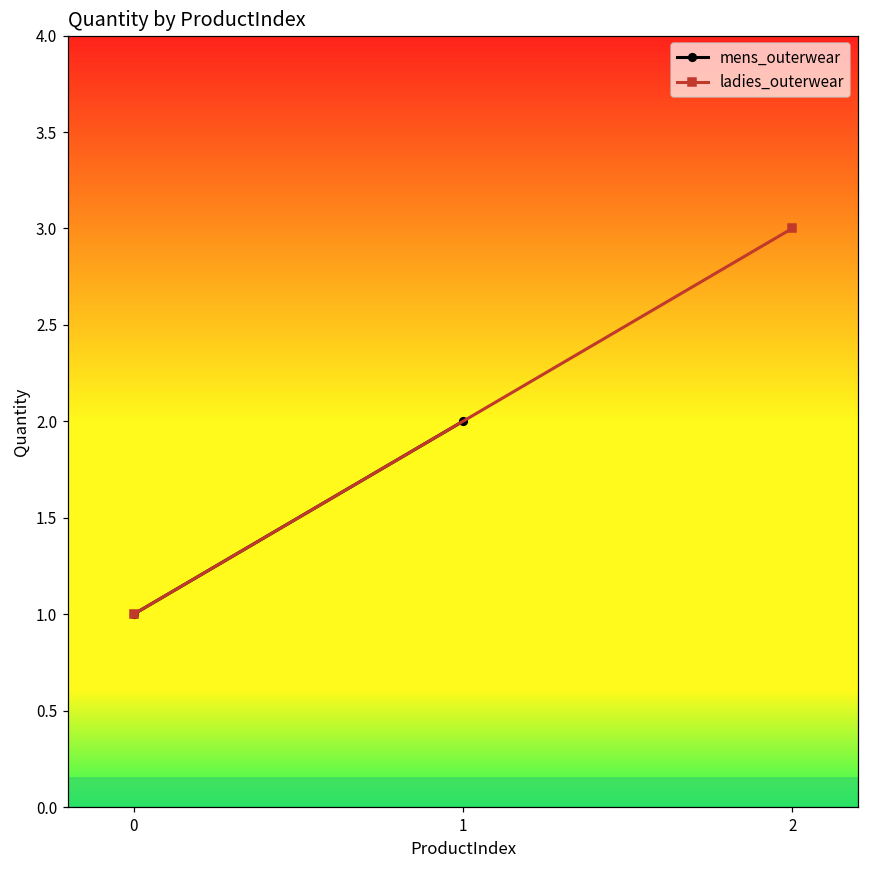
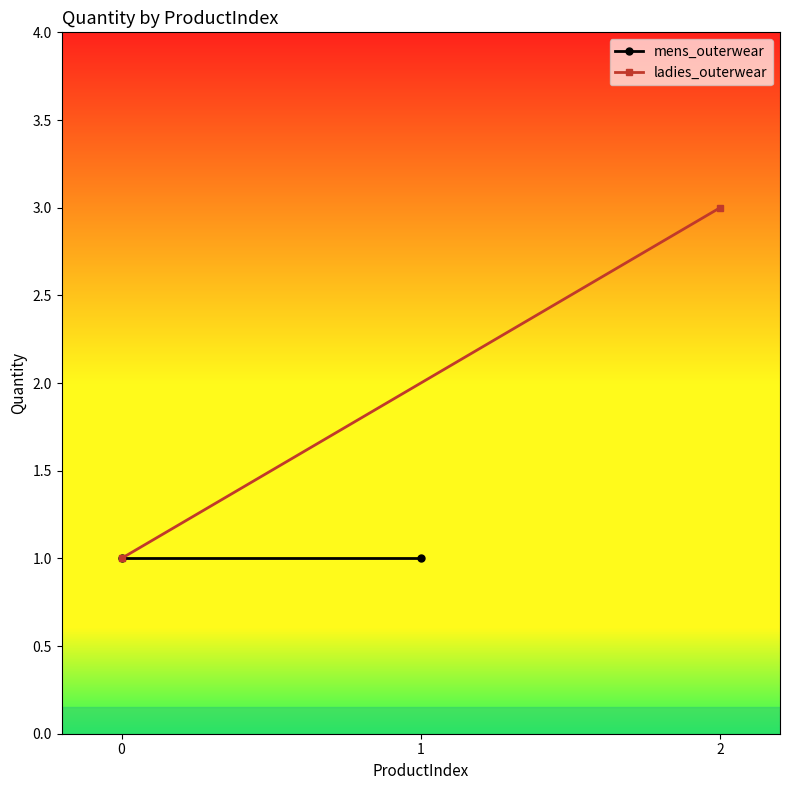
mens_outerwear, 1: 2 -> 1
